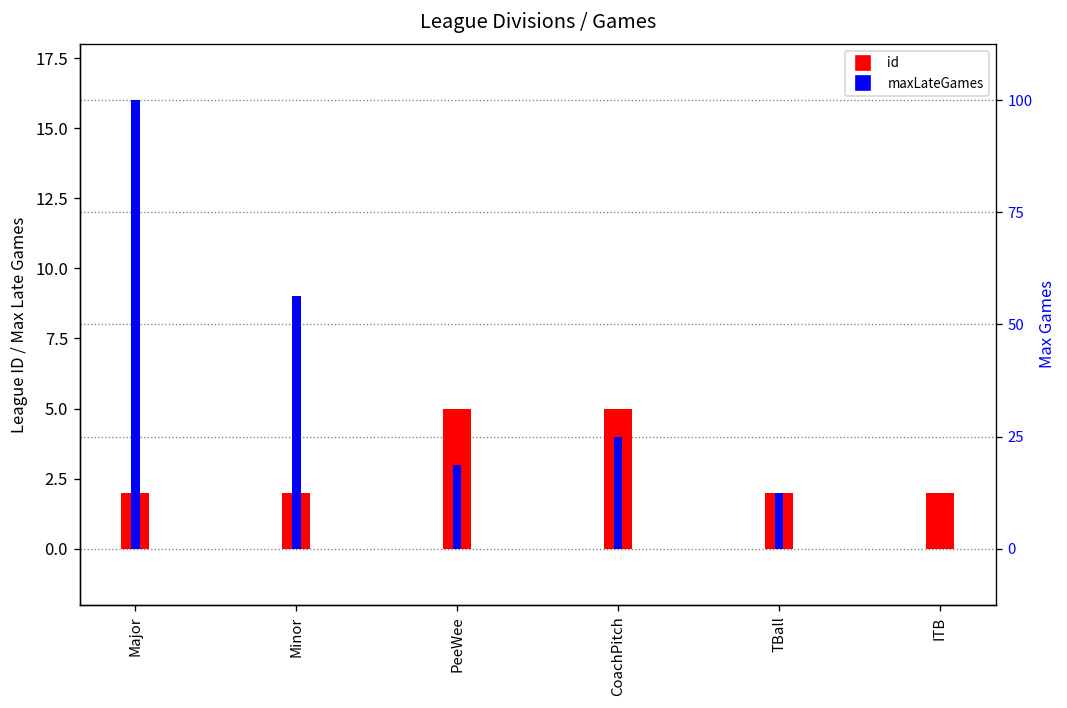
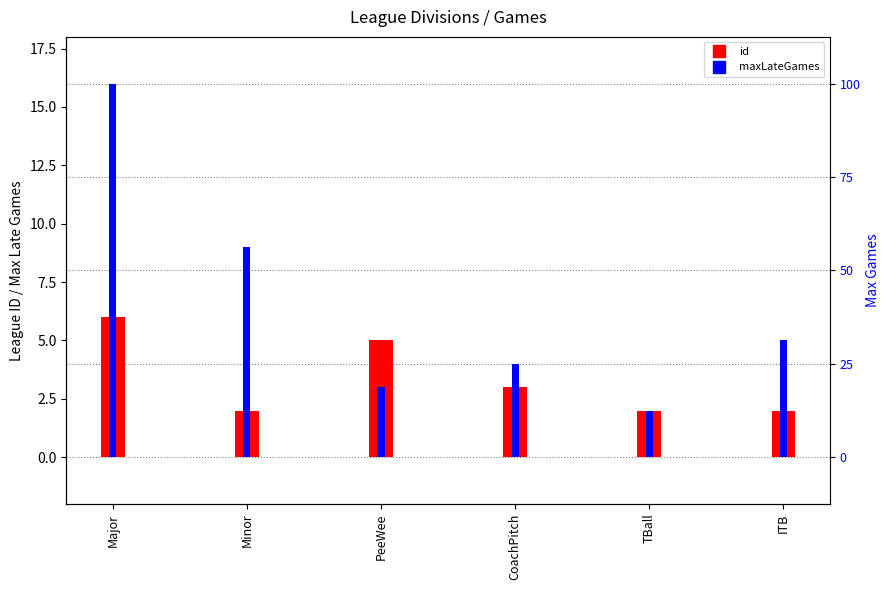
id, Major: 2 -> 6
id, CoachPitch: 5 -> 3
maxLateGames, ITB: 0 -> 5
